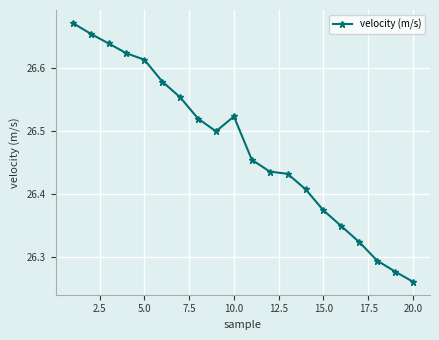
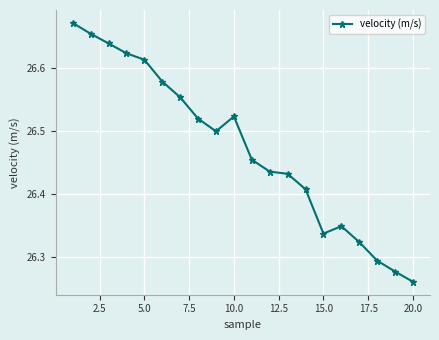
15.0: 26.37 -> 26.34
